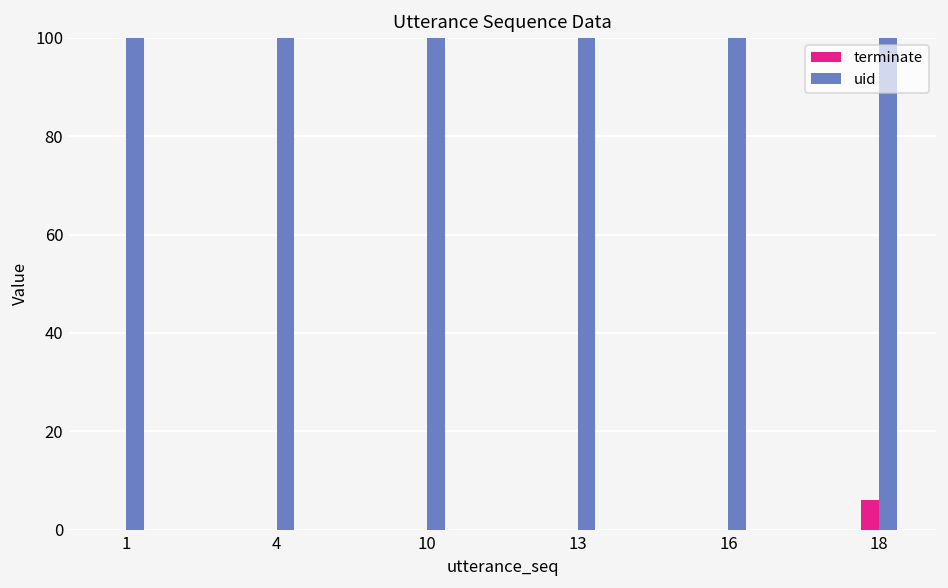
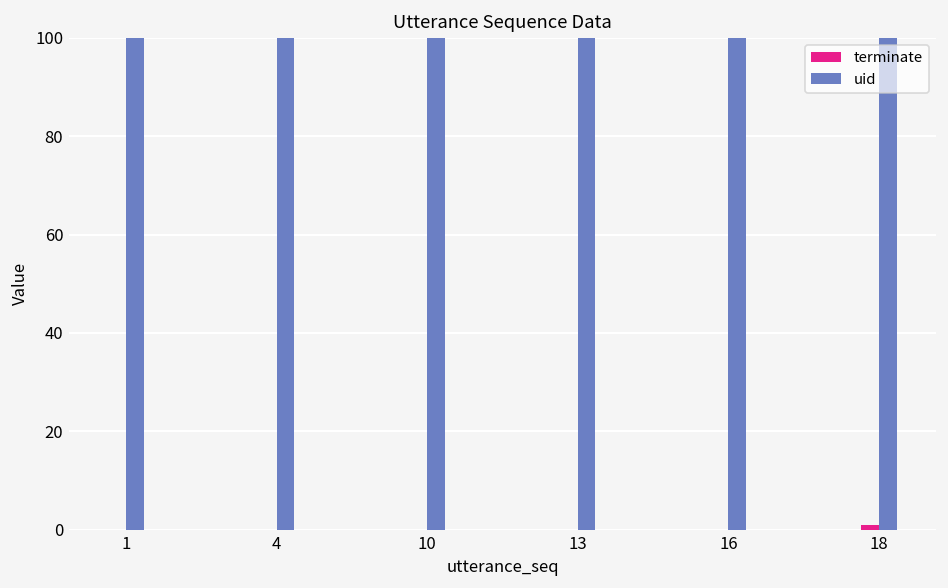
terminate, 18: 6 -> 1
